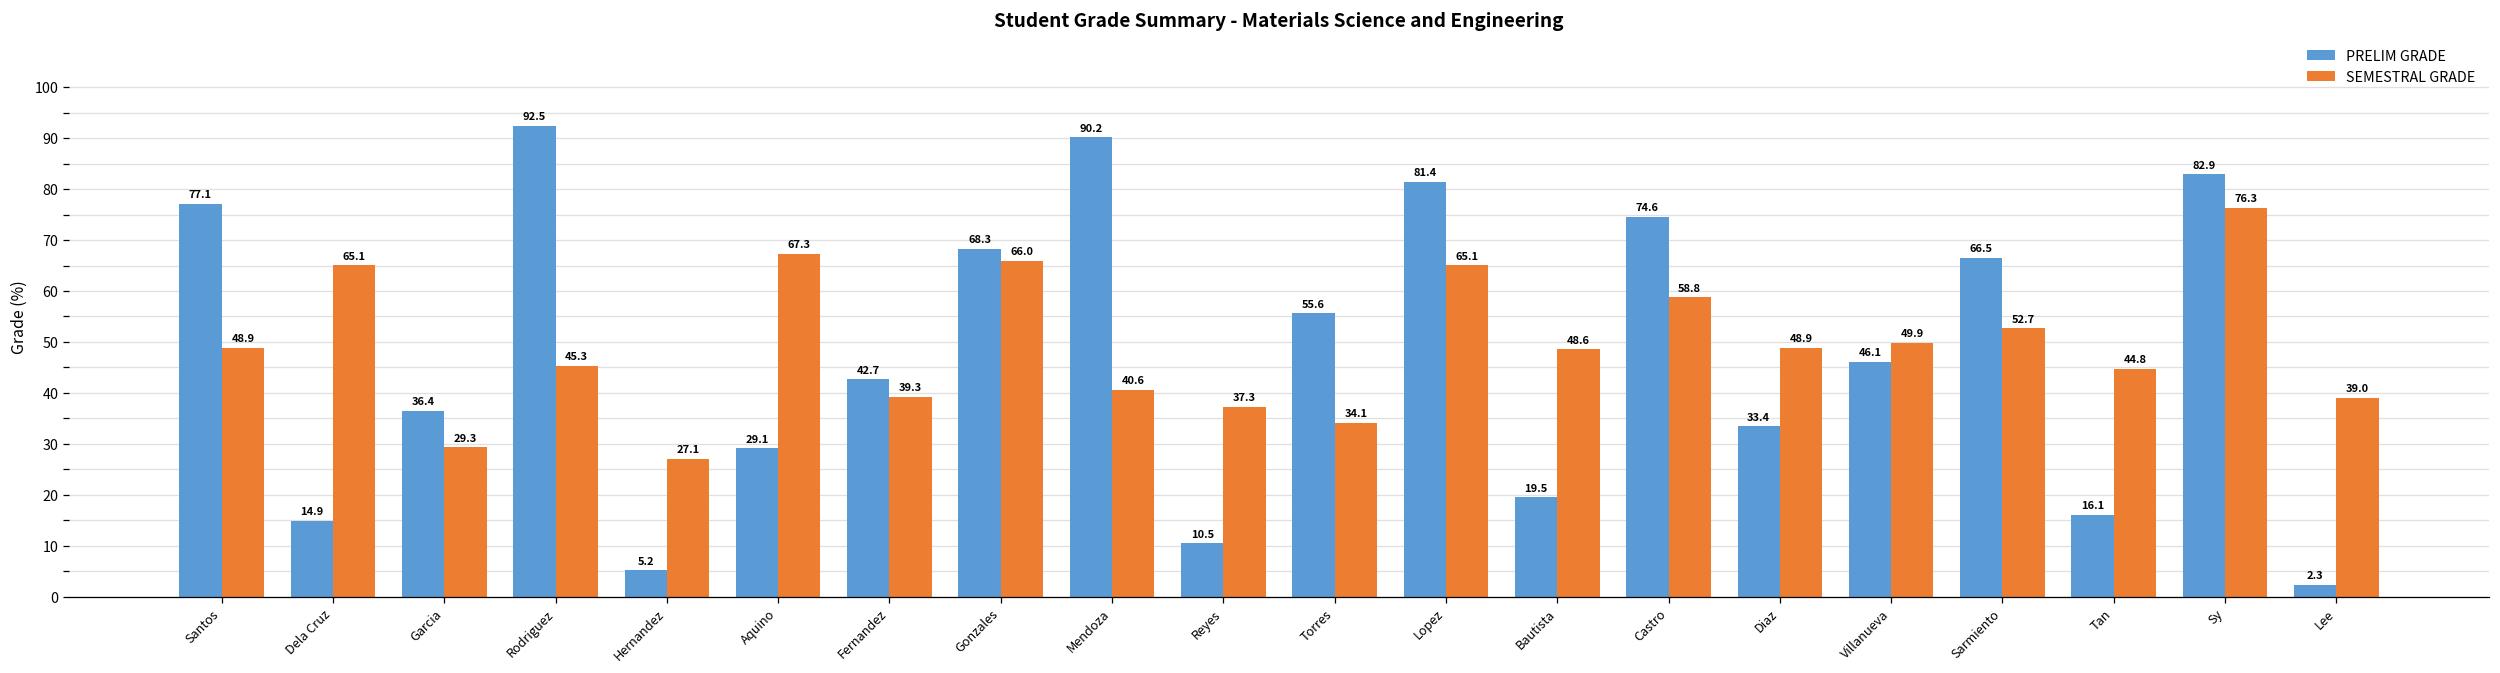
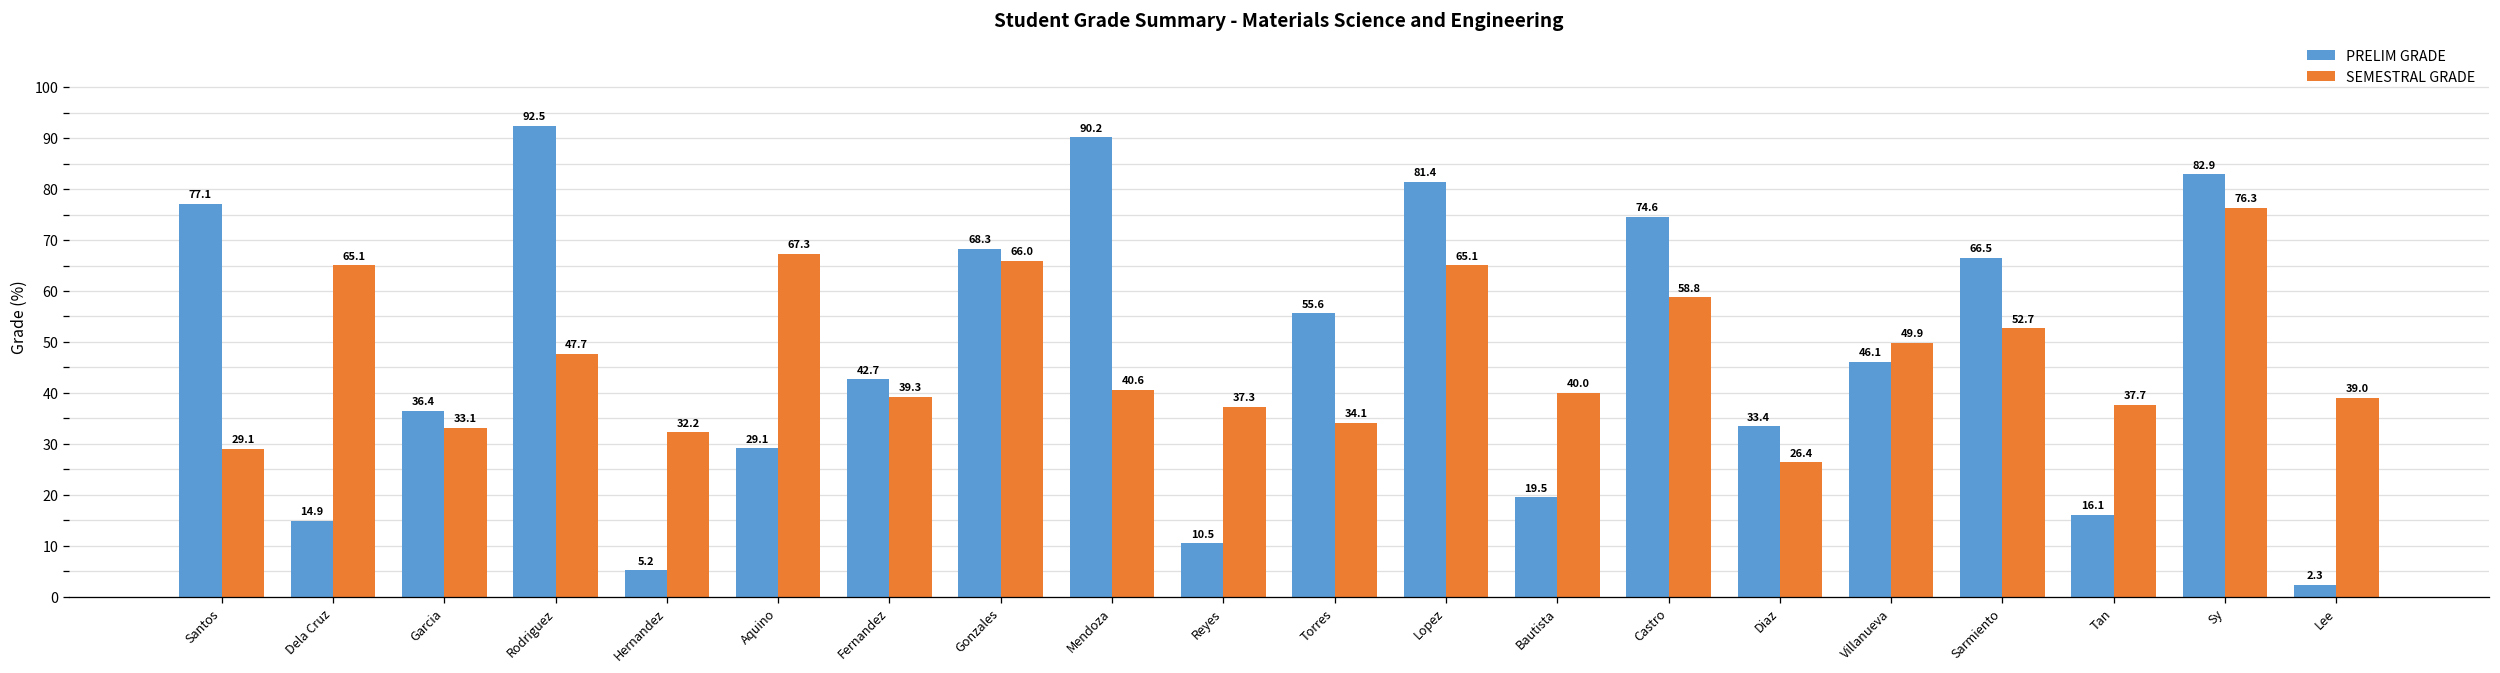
SEMESTRAL GRADE, Santos: 48.9 -> 29.1
SEMESTRAL GRADE, Garcia: 29.3 -> 33.1
SEMESTRAL GRADE, Rodriguez: 45.3 -> 47.7
SEMESTRAL GRADE, Hernandez: 27.1 -> 32.2
SEMESTRAL GRADE, Bautista: 48.6 -> 40.0
SEMESTRAL GRADE, Diaz: 48.9 -> 26.4
SEMESTRAL GRADE, Tan: 44.8 -> 37.7
